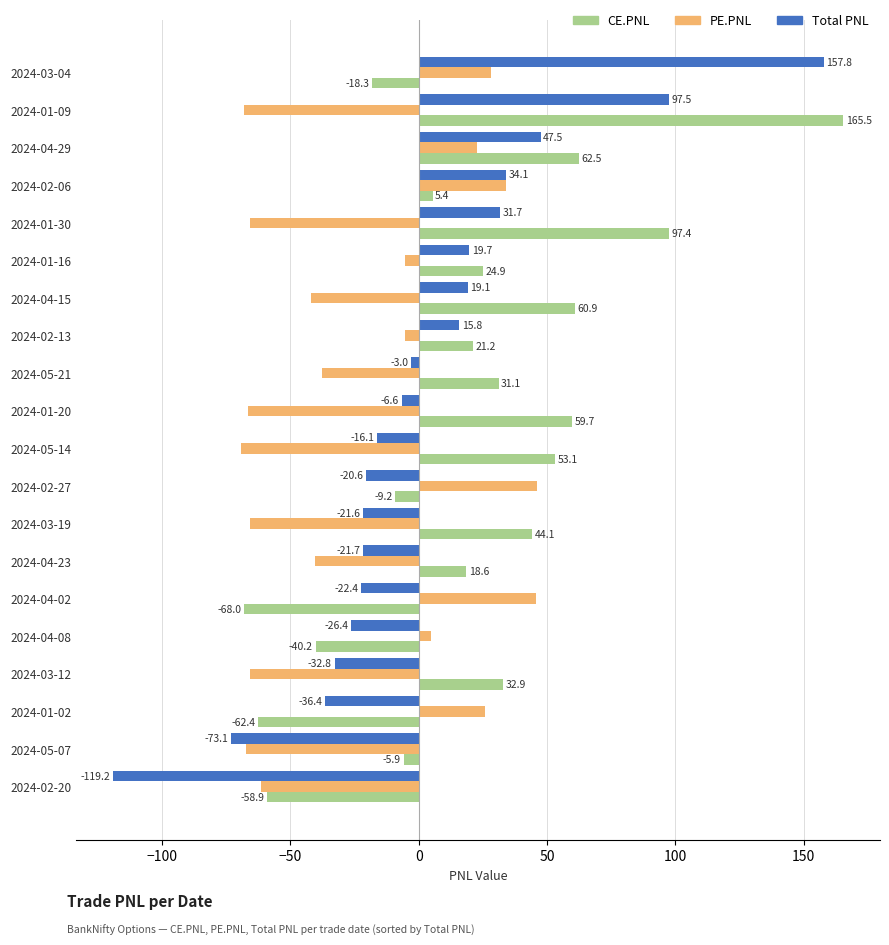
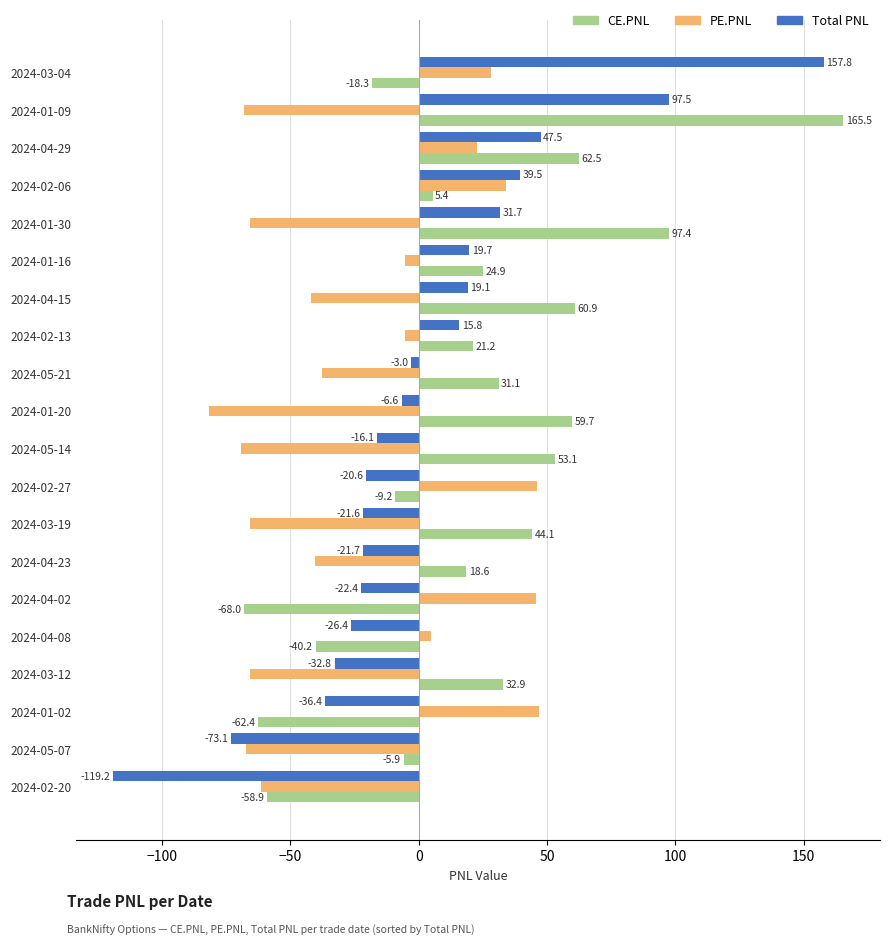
Total PNL, 2024-02-06: 34.1 -> 39.5
PE.PNL, 2024-01-20: -66 -> -82
PE.PNL, 2024-01-02: 26 -> 47
